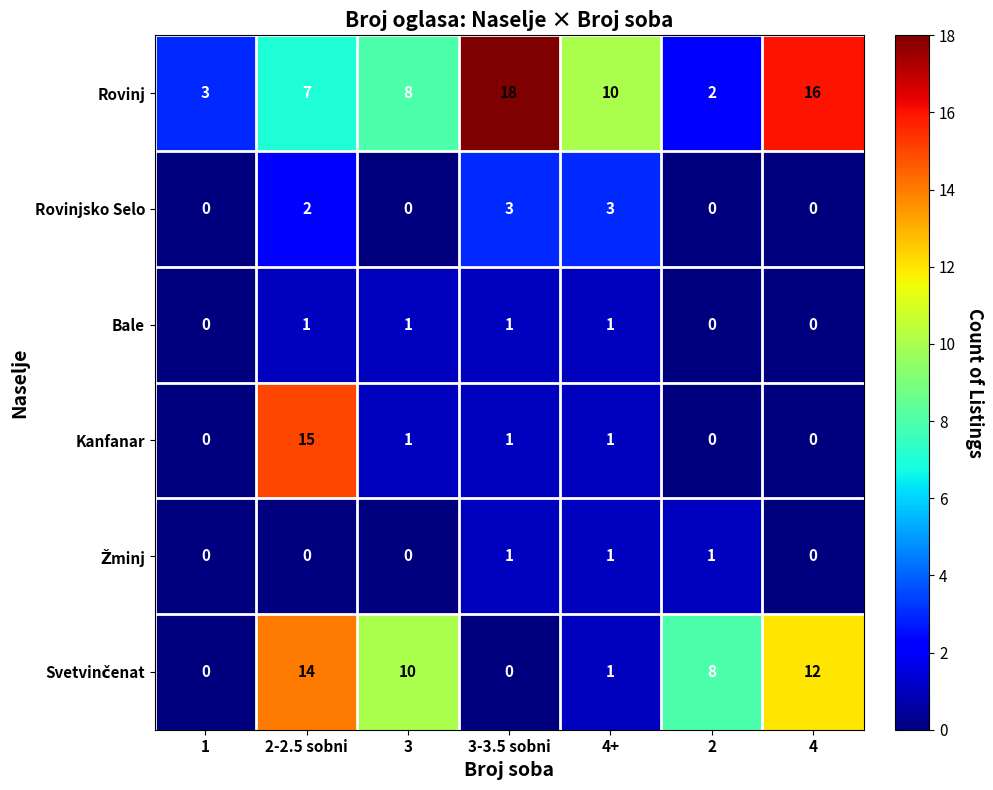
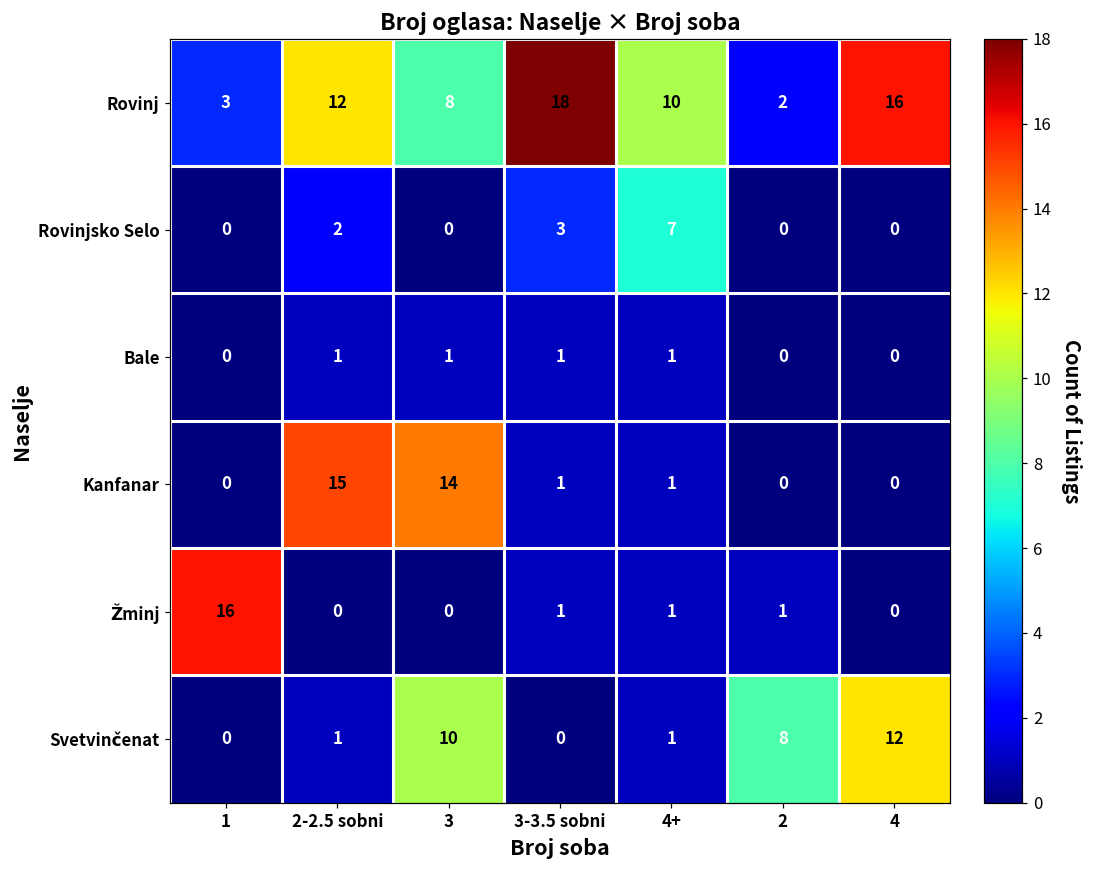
Rovinj, 2-2.5 sobni: 7 -> 12
Rovinjsko Selo, 4+: 3 -> 7
Kanfanar, 3: 1 -> 14
Žminj, 1: 0 -> 16
Svetvinčenat, 2-2.5 sobni: 14 -> 1
